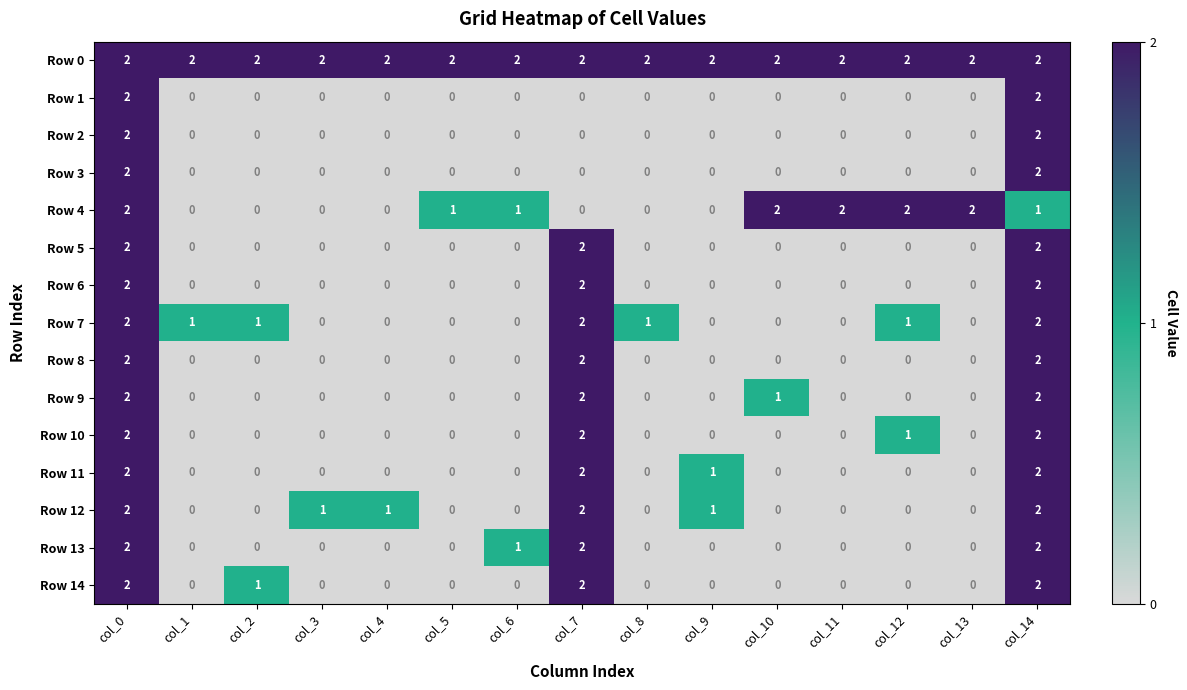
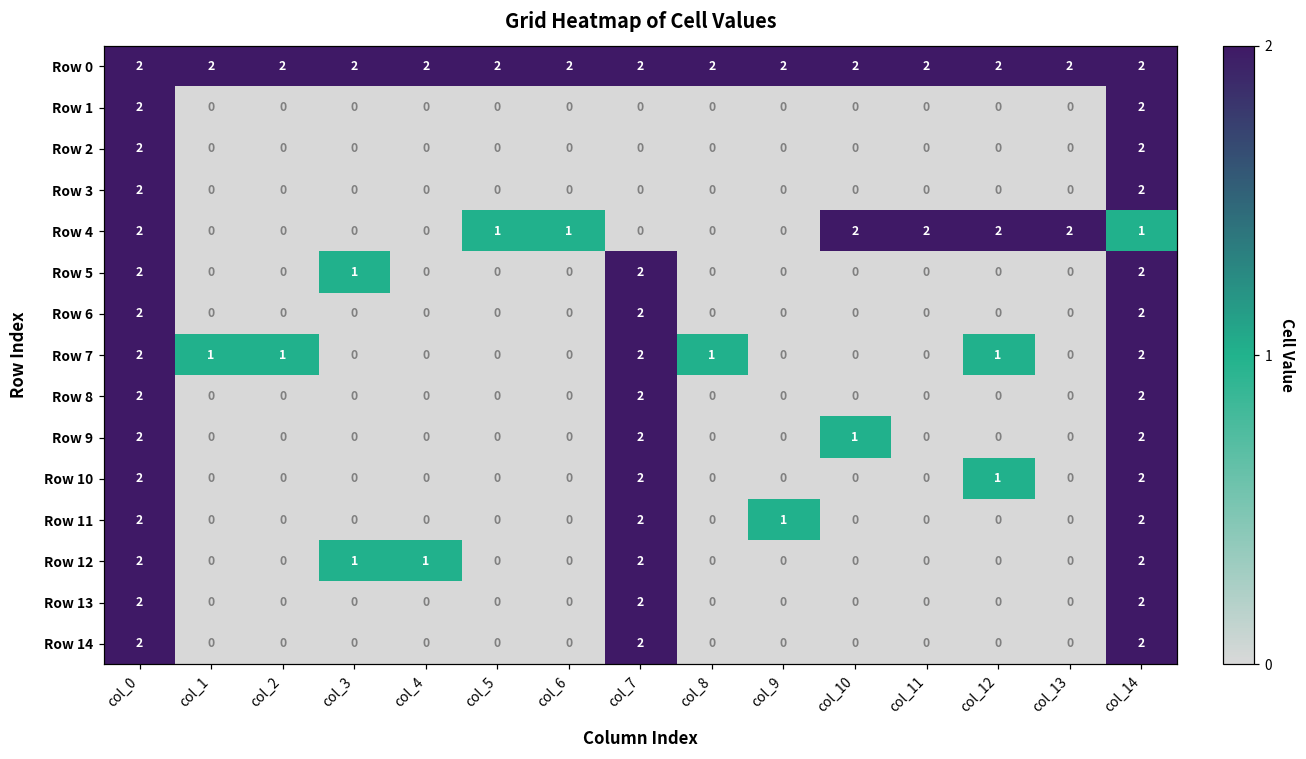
Row 5, col_3: 0 -> 1
Row 12, col_9: 1 -> 0
Row 13, col_6: 1 -> 0
Row 14, col_2: 1 -> 0
